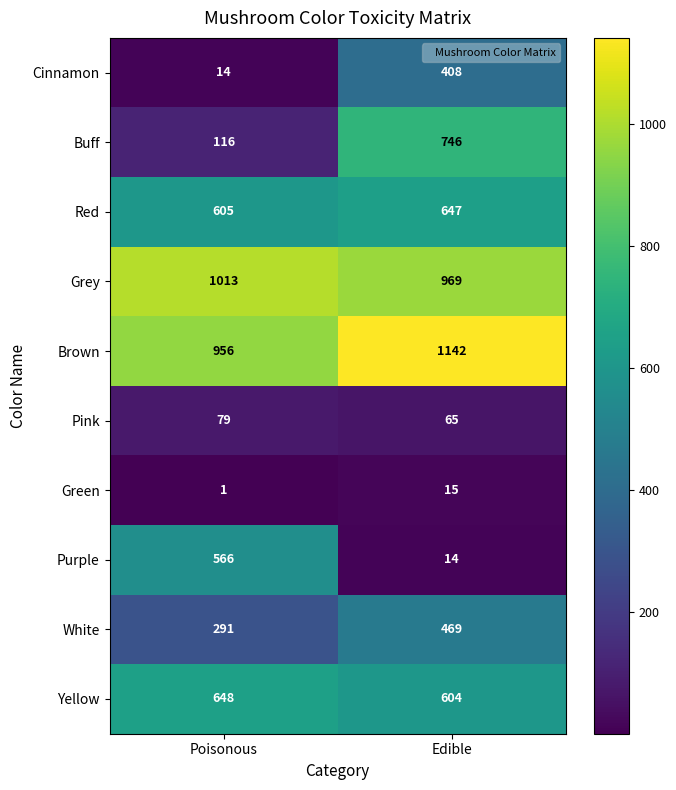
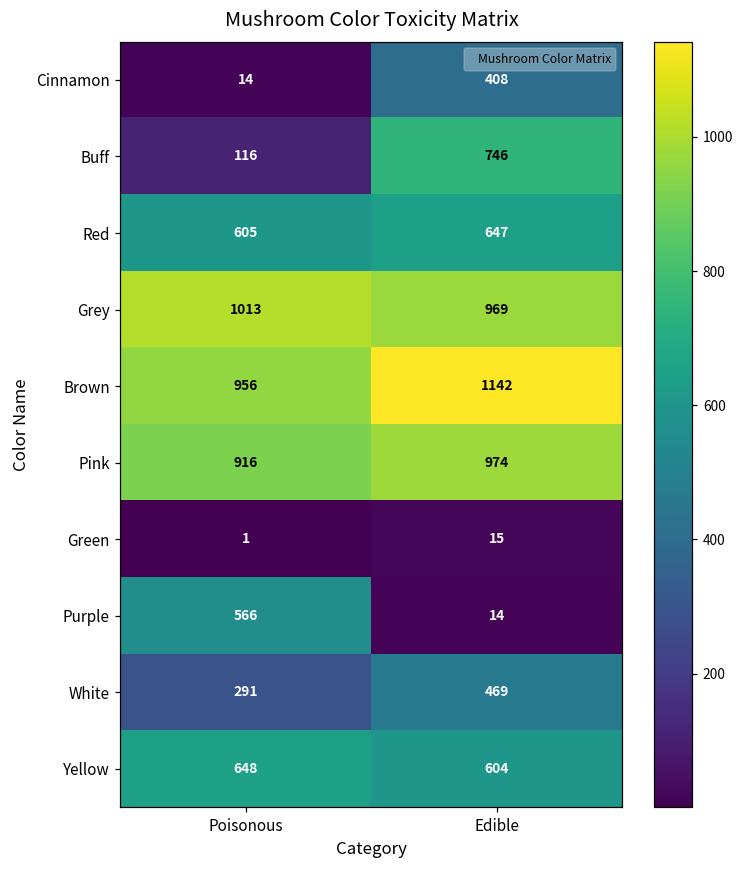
Pink, Poisonous: 79 -> 916
Pink, Edible: 65 -> 974
